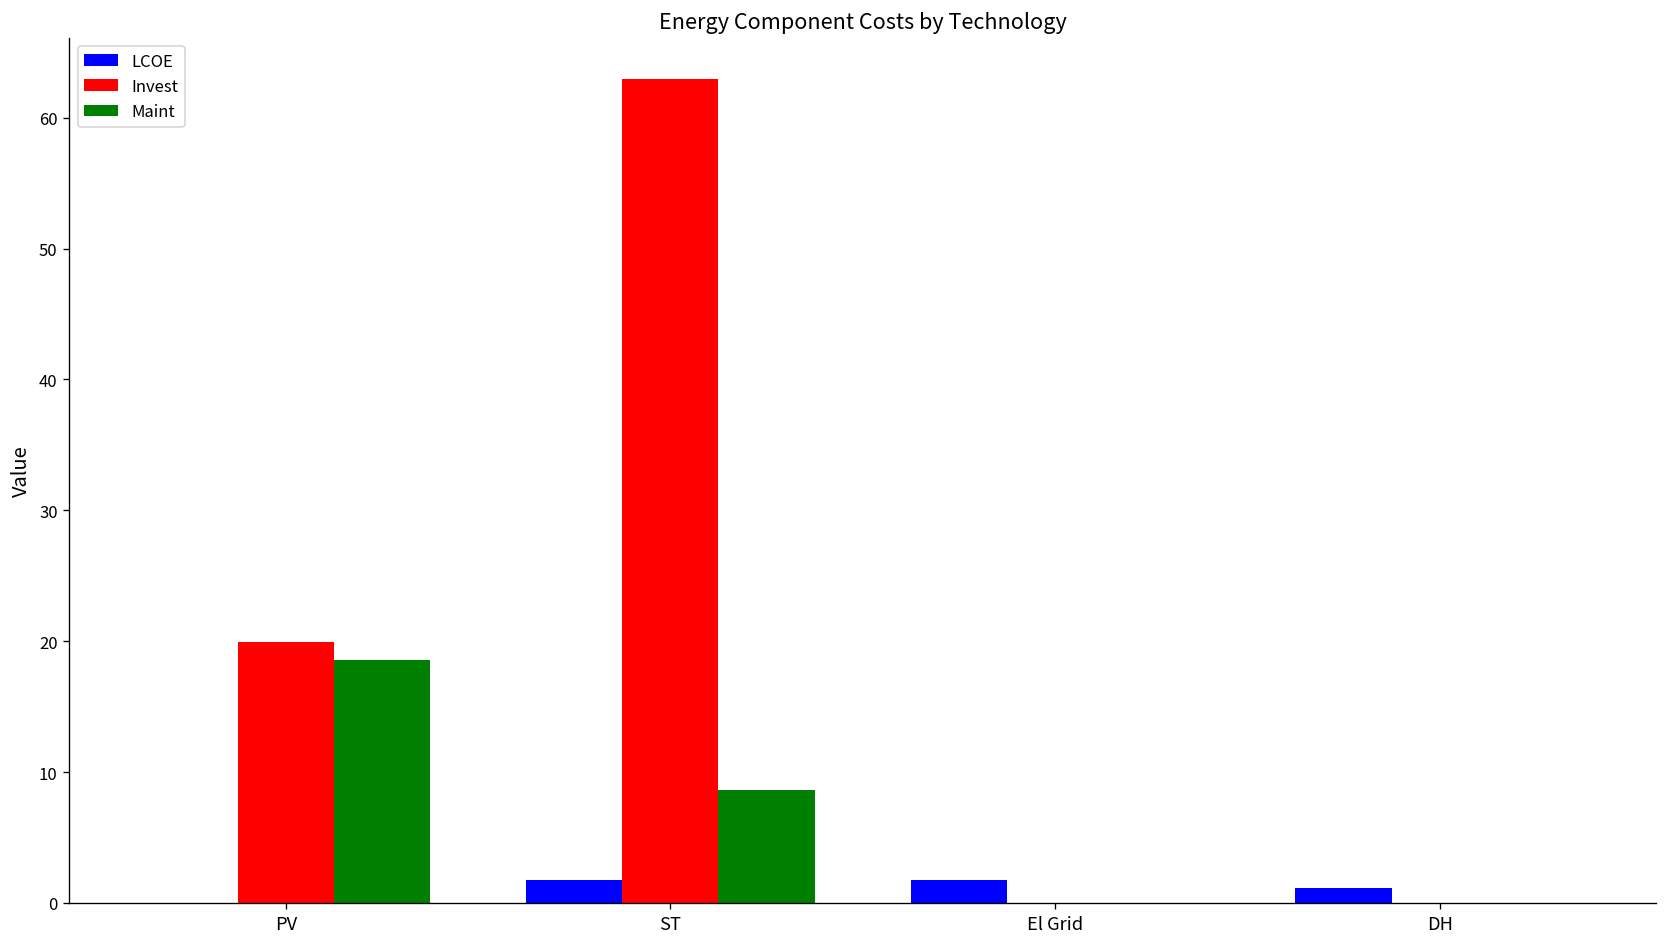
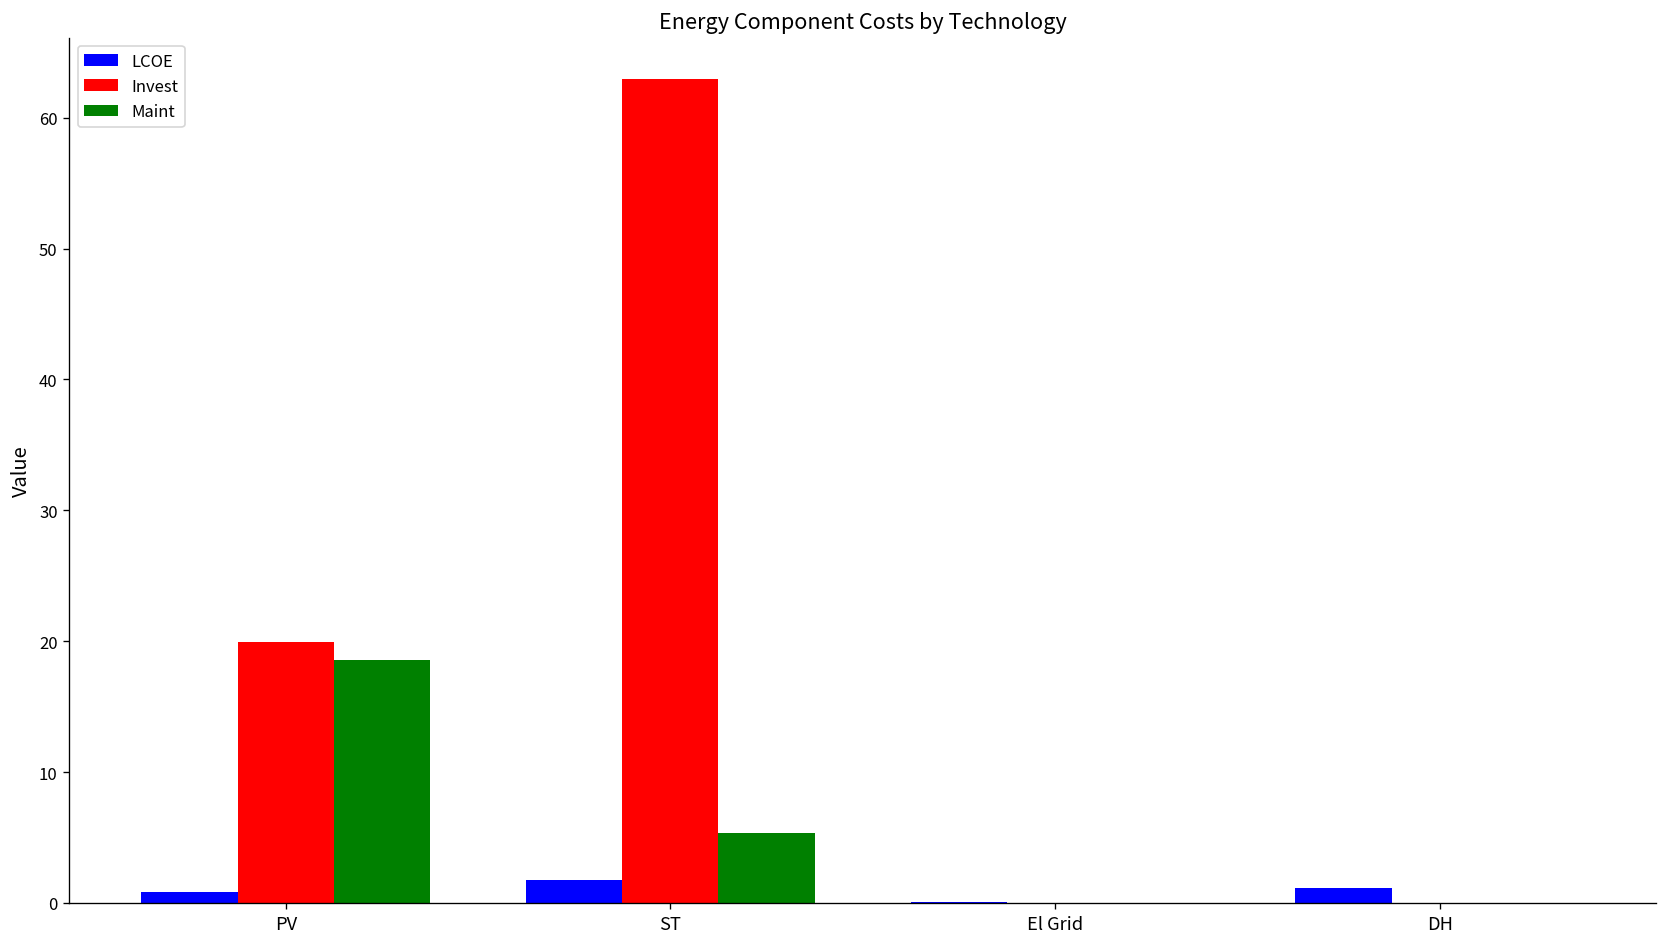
LCOE, PV: 0.0 -> 0.9
Maint, ST: 8.6 -> 5.4
LCOE, El Grid: 1.7 -> 0.1
